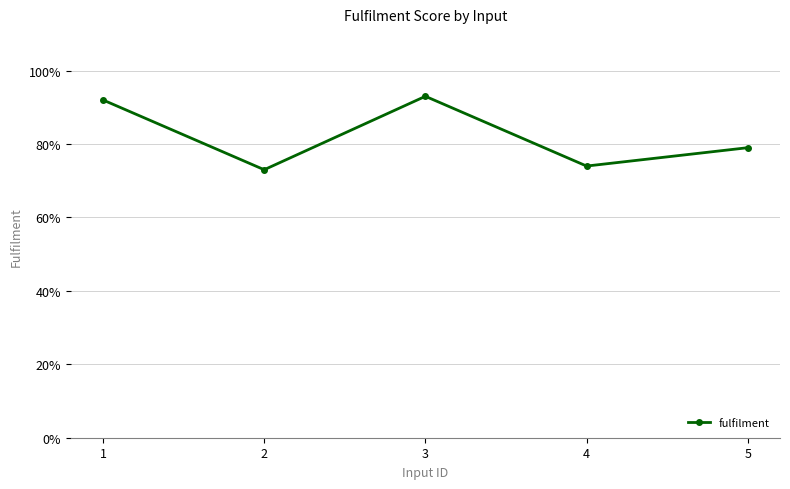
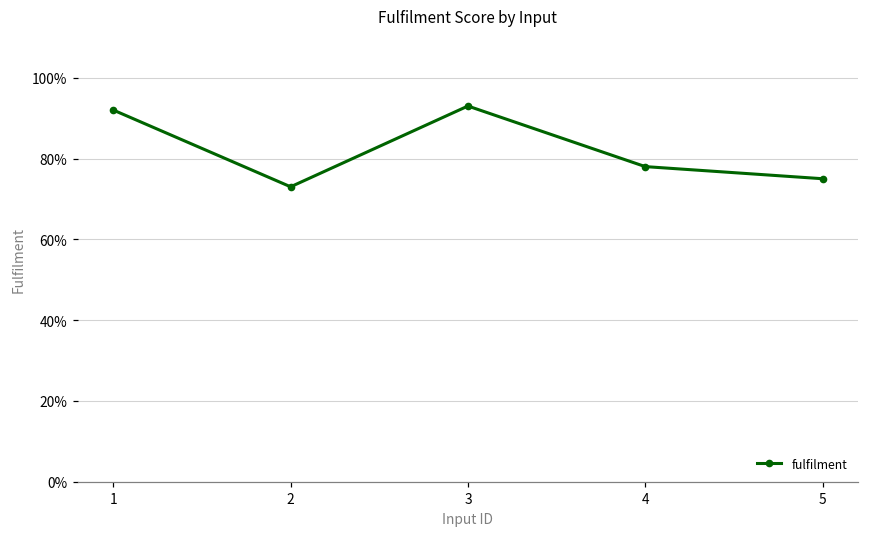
4: 74% -> 78%
5: 79% -> 75%
